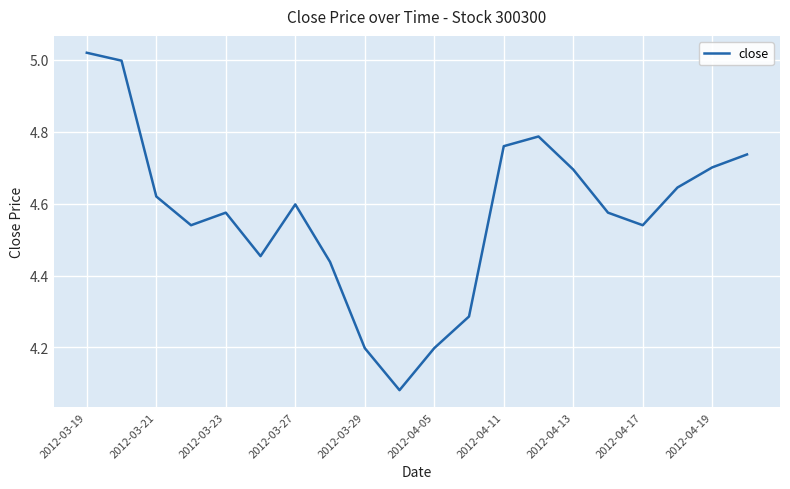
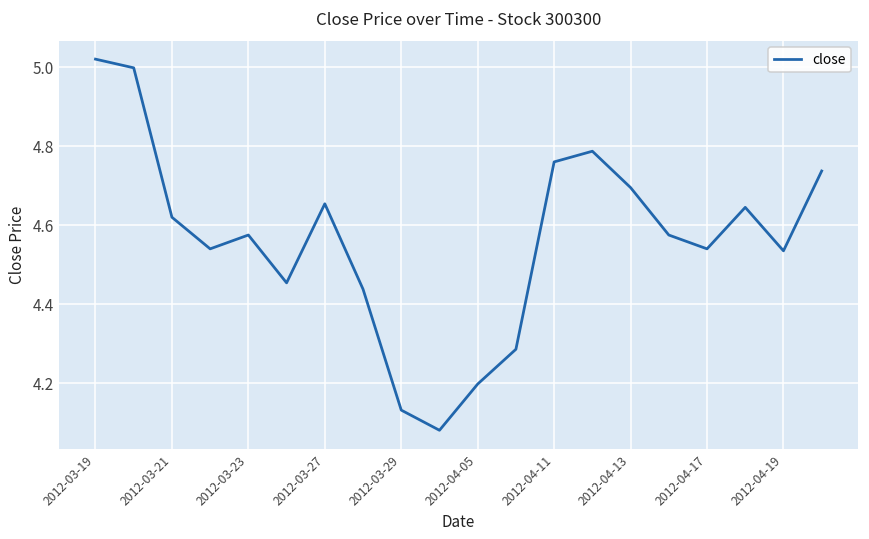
2012-03-27: 4.60 -> 4.65
2012-03-29: 4.20 -> 4.13
2012-04-19: 4.70 -> 4.54
